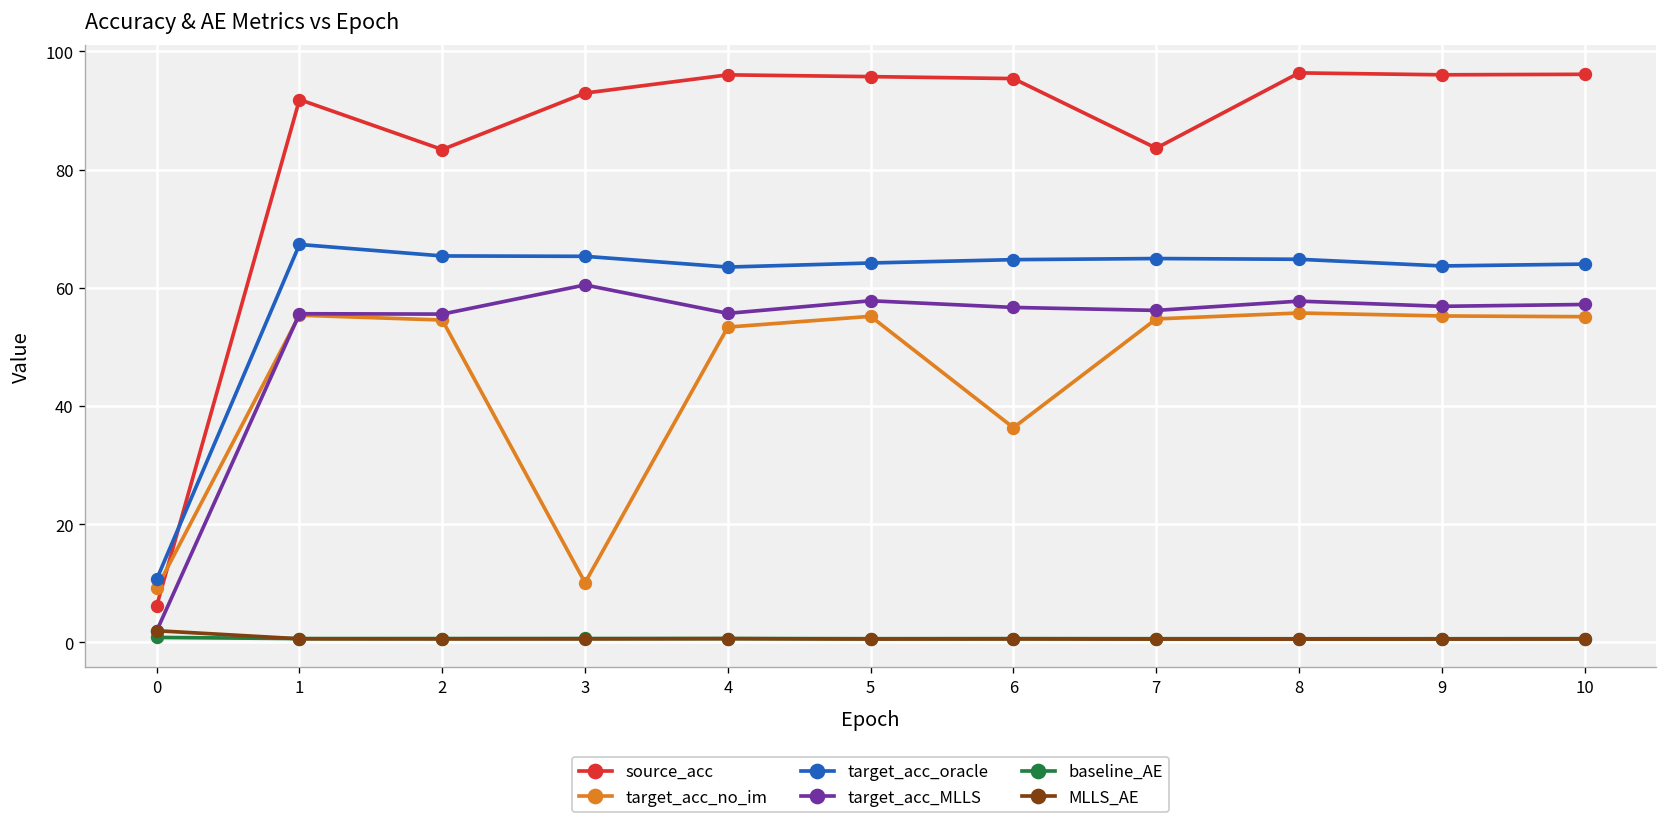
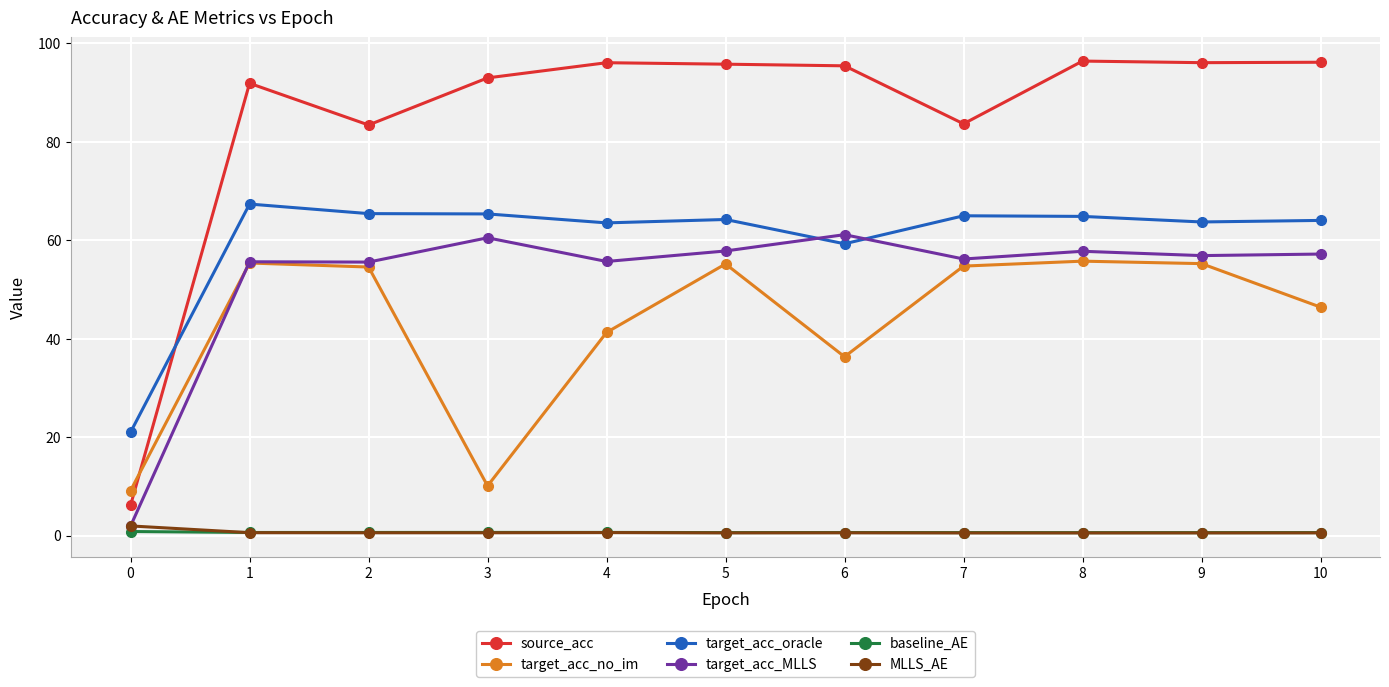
target_acc_oracle, 0: 11 -> 21
target_acc_no_im, 4: 53 -> 41
target_acc_oracle, 6: 65 -> 59
target_acc_MLLS, 6: 57 -> 61
target_acc_no_im, 10: 55 -> 46
